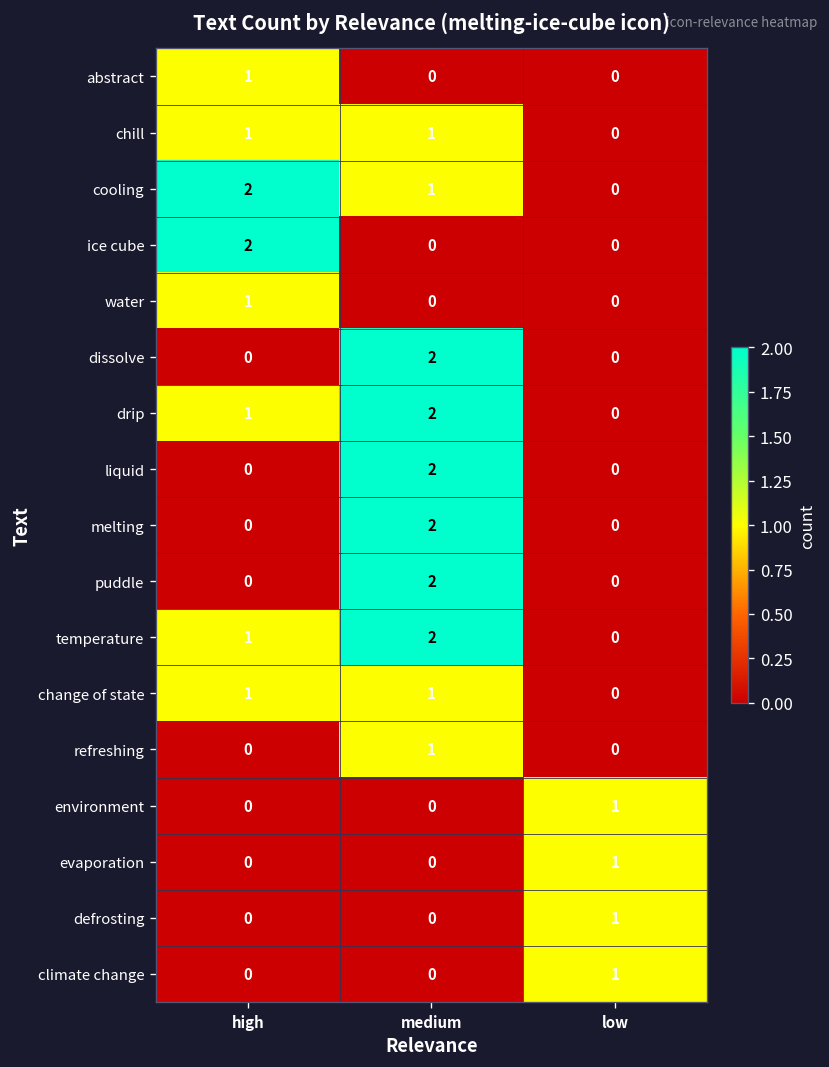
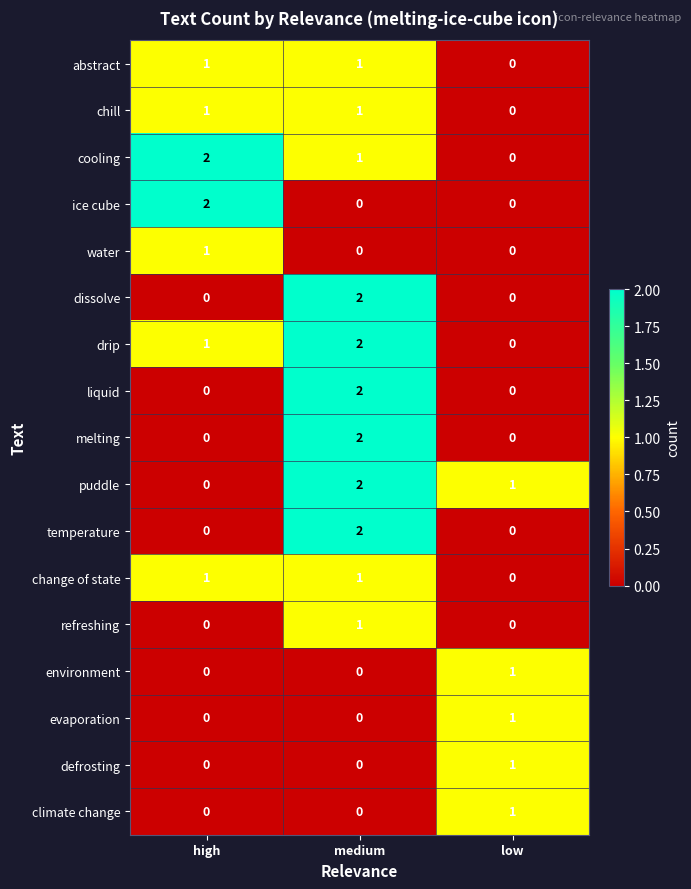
abstract, medium: 0 -> 1
puddle, low: 0 -> 1
temperature, high: 1 -> 0
